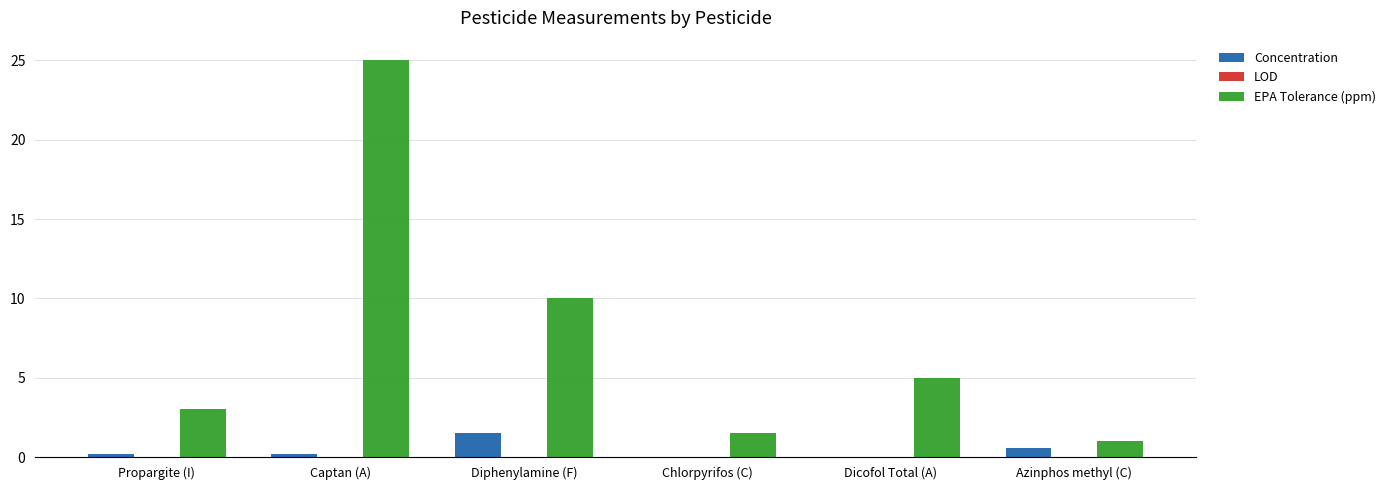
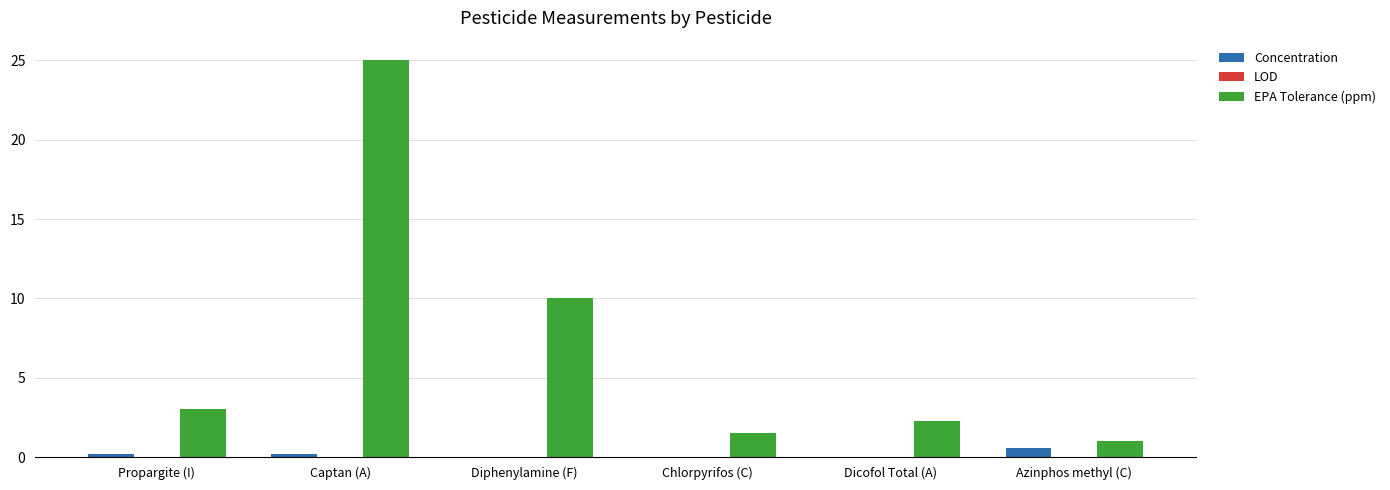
Concentration, Diphenylamine (F): 1.5 -> 0.0
EPA Tolerance (ppm), Dicofol Total (A): 5.0 -> 2.3
